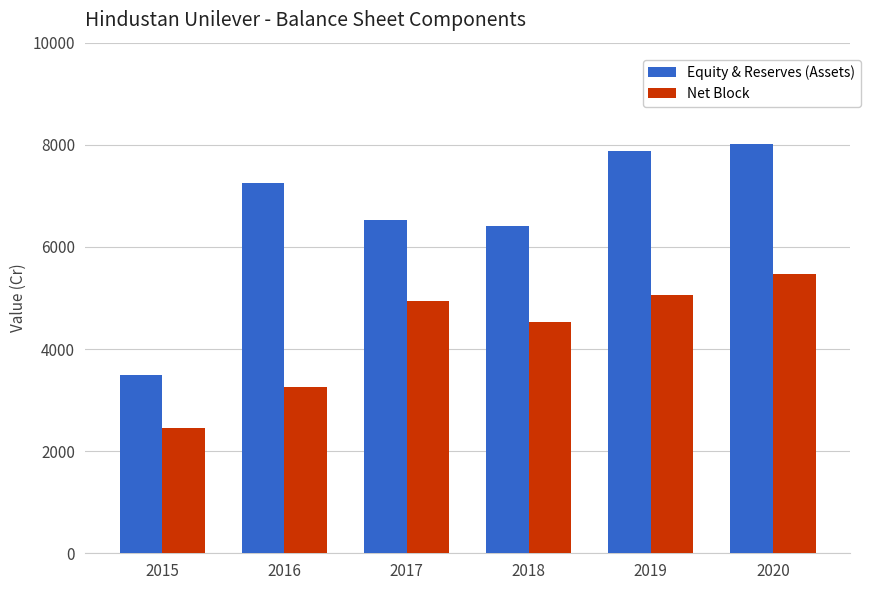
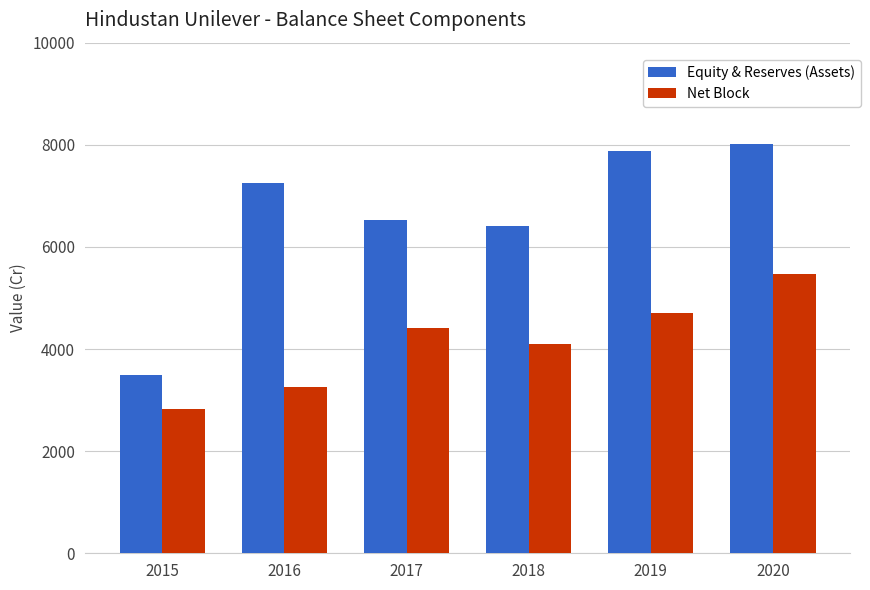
Net Block, 2015: 2500 -> 2800
Net Block, 2017: 4900 -> 4400
Net Block, 2018: 4500 -> 4100
Net Block, 2019: 5100 -> 4700
